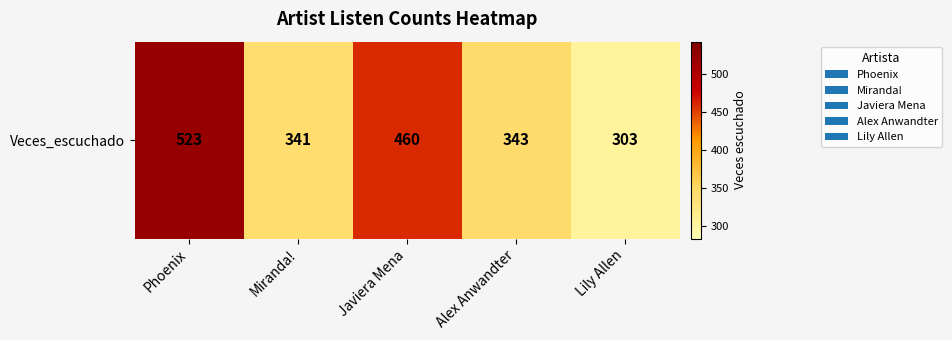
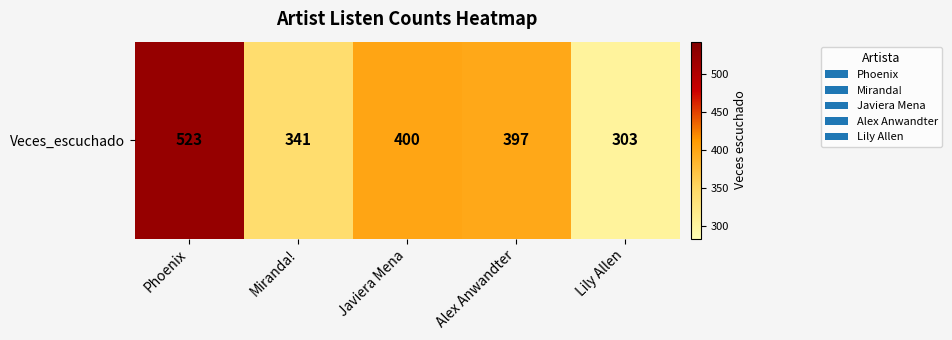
Veces_escuchado, Javiera Mena: 460 -> 400
Veces_escuchado, Alex Anwandter: 343 -> 397
